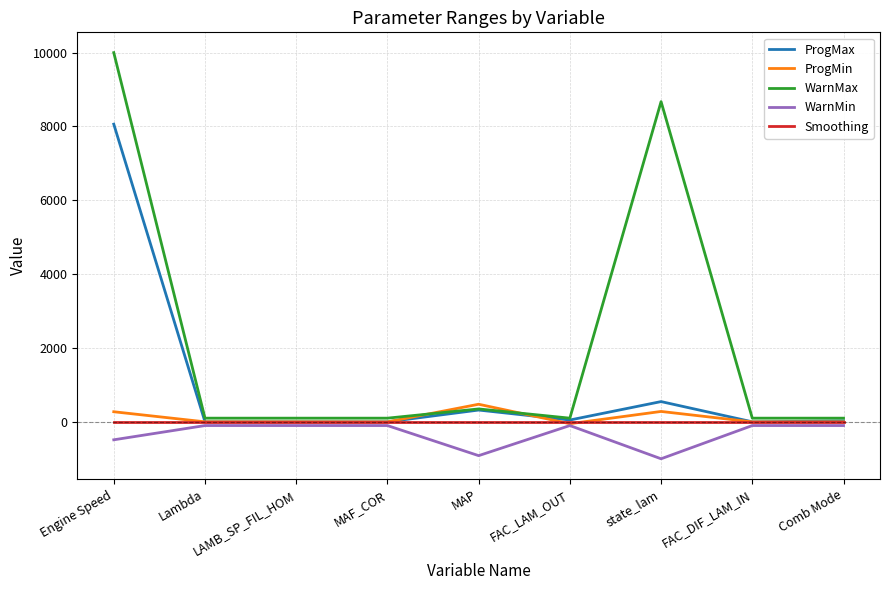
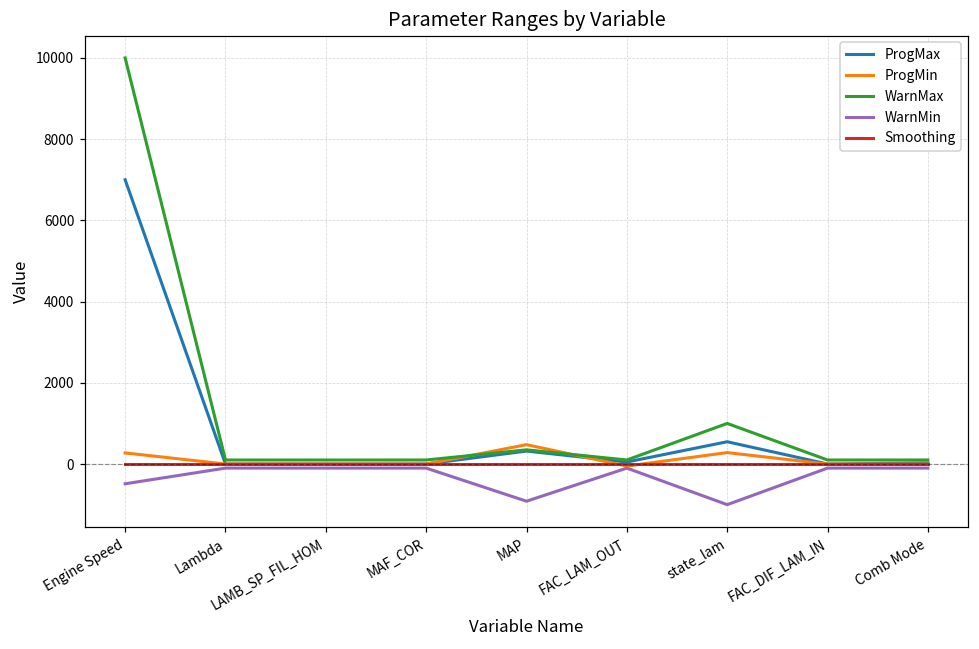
ProgMax, Engine Speed: 8100 -> 7000
WarnMax, state_lam: 8700 -> 1000
